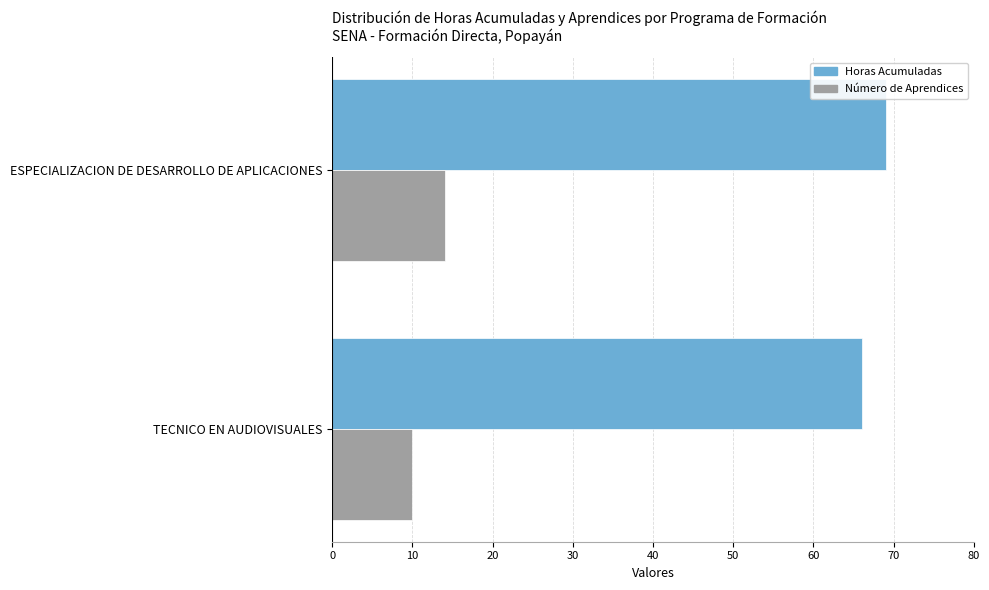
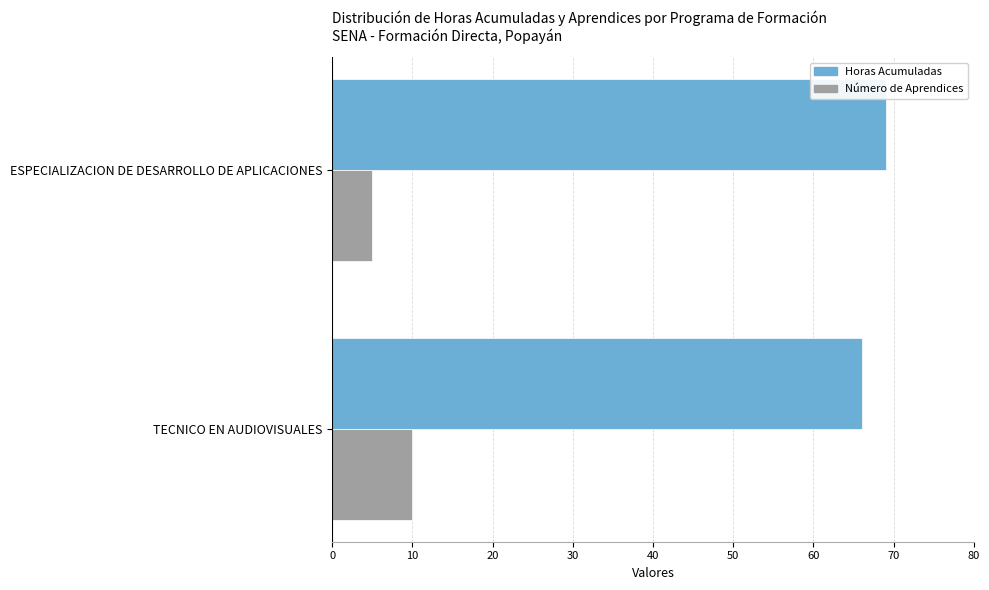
Número de Aprendices, ESPECIALIZACION DE DESARROLLO DE APLICACIONES: 14 -> 5
